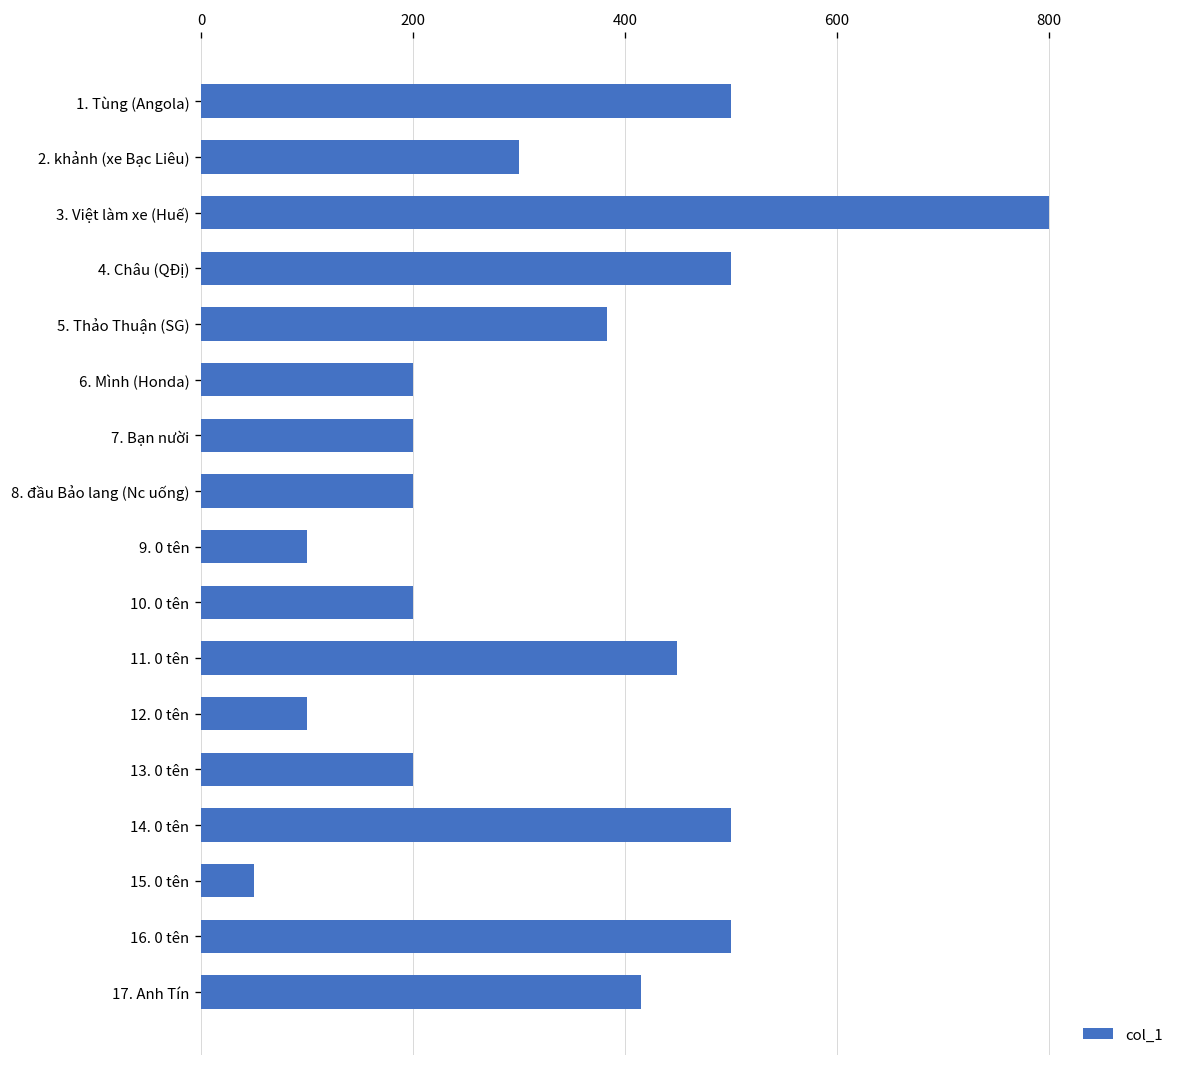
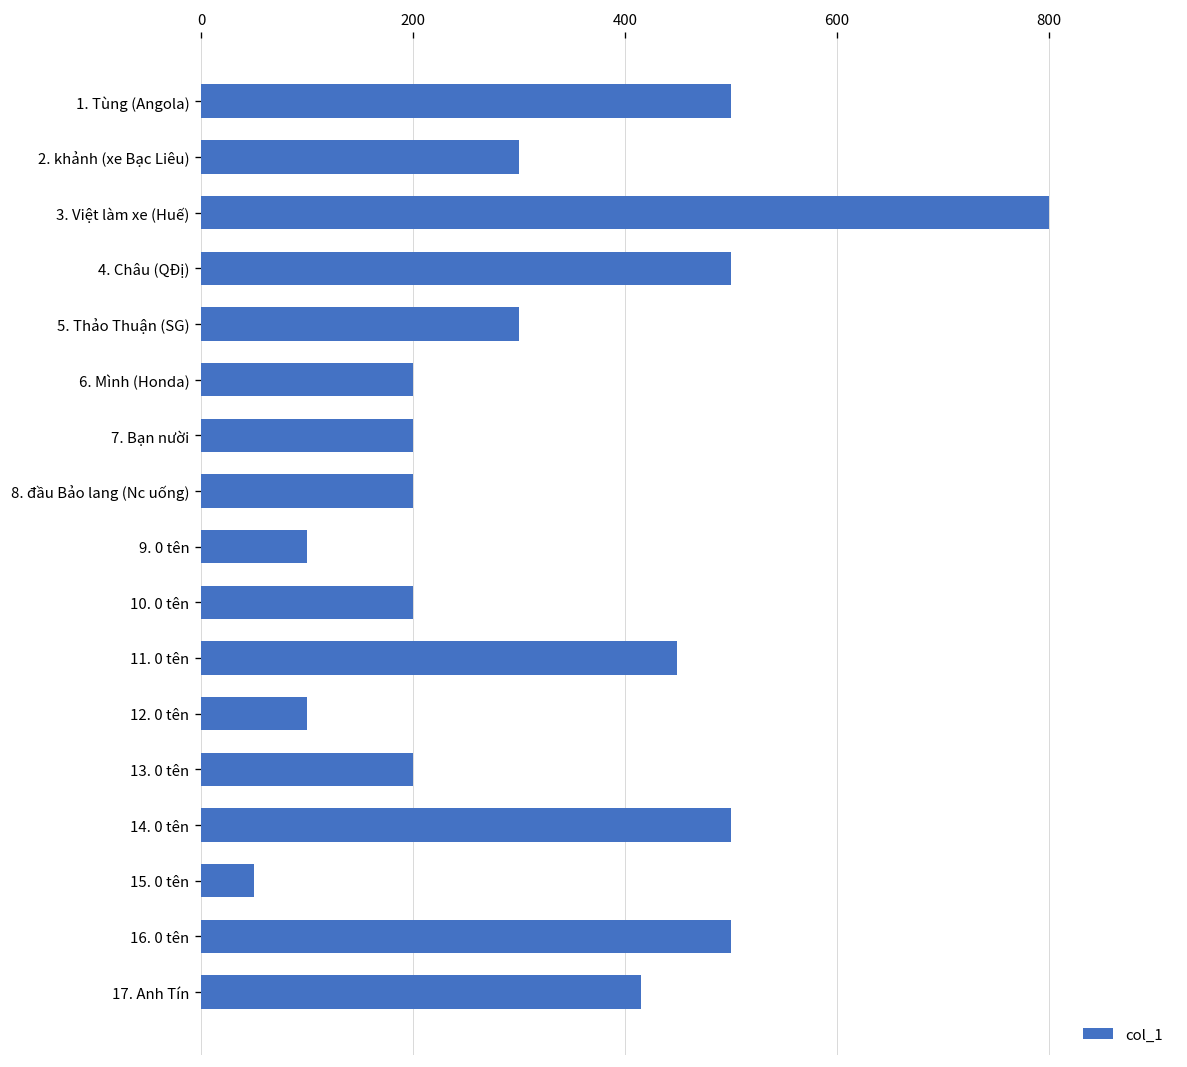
5. Thảo Thuận (SG): 380 -> 300
